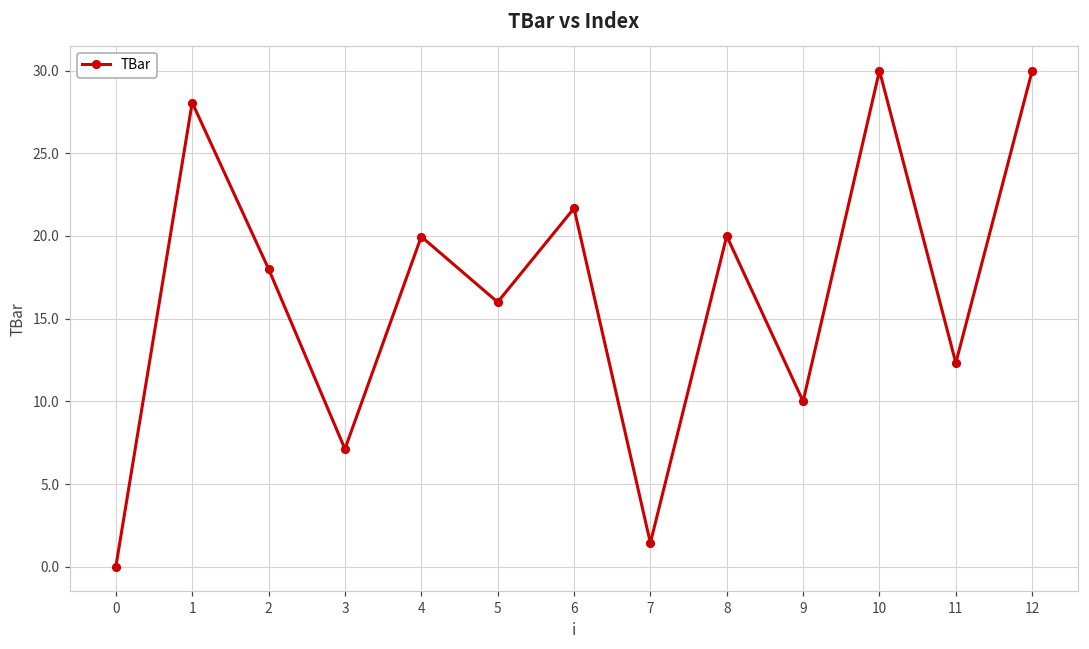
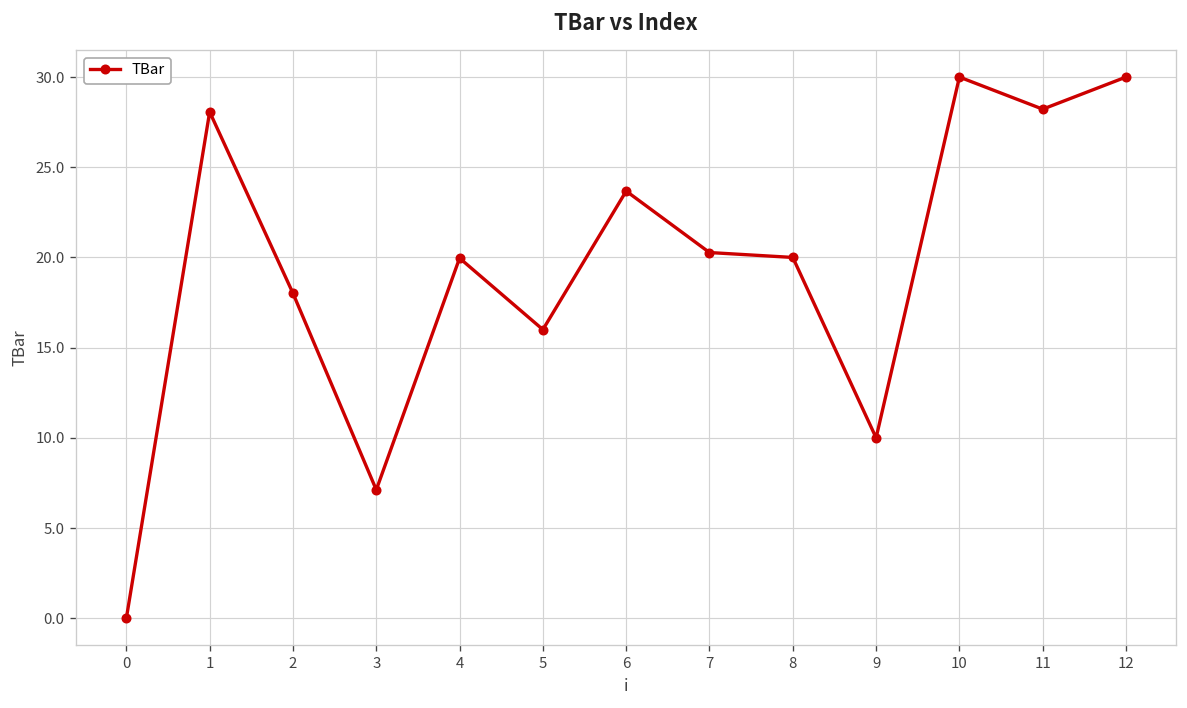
6: 21.7 -> 23.7
7: 1.4 -> 20.3
11: 12.3 -> 28.2
